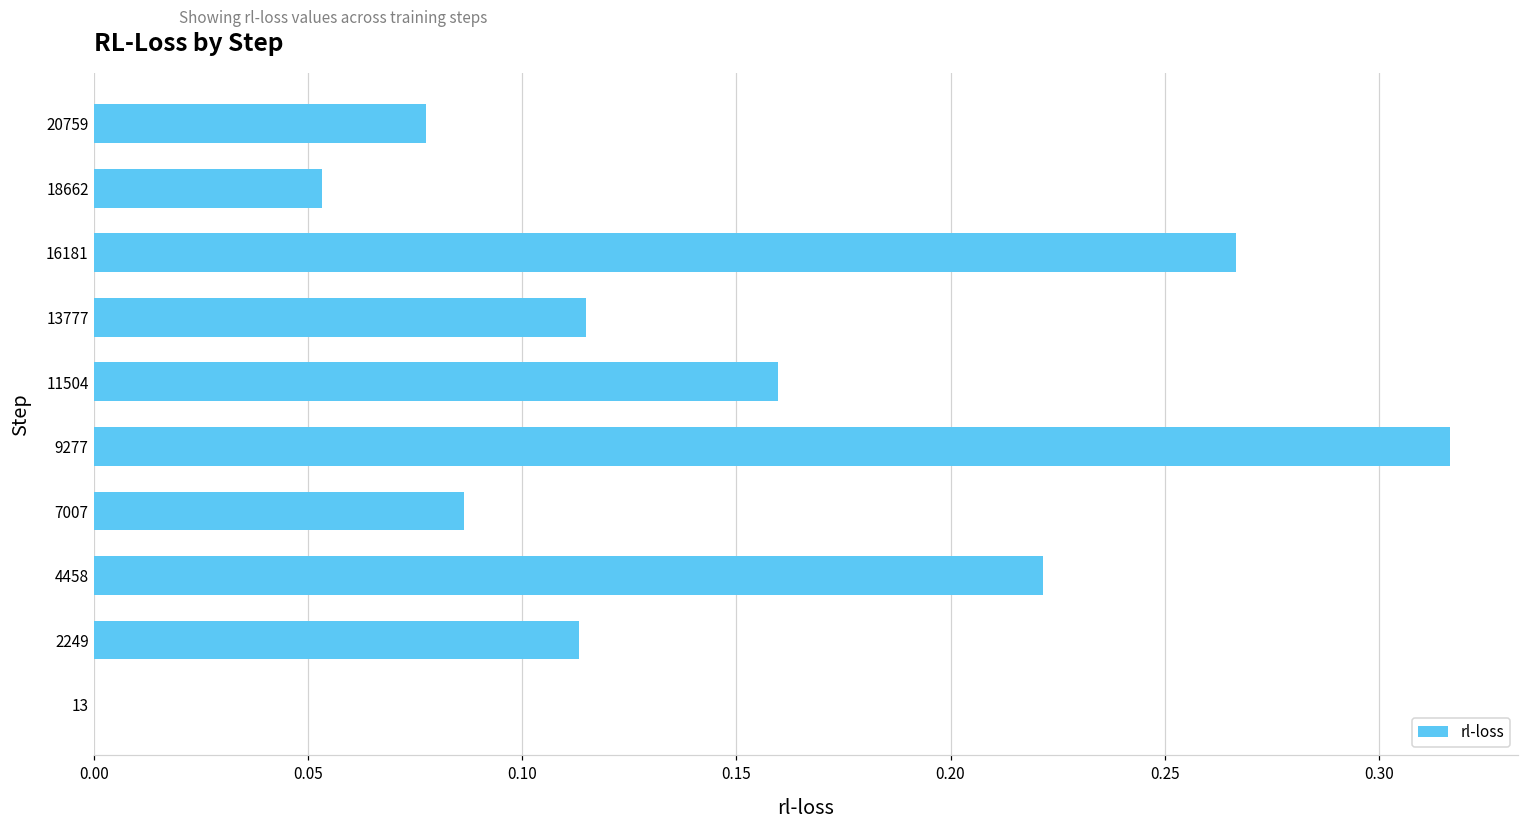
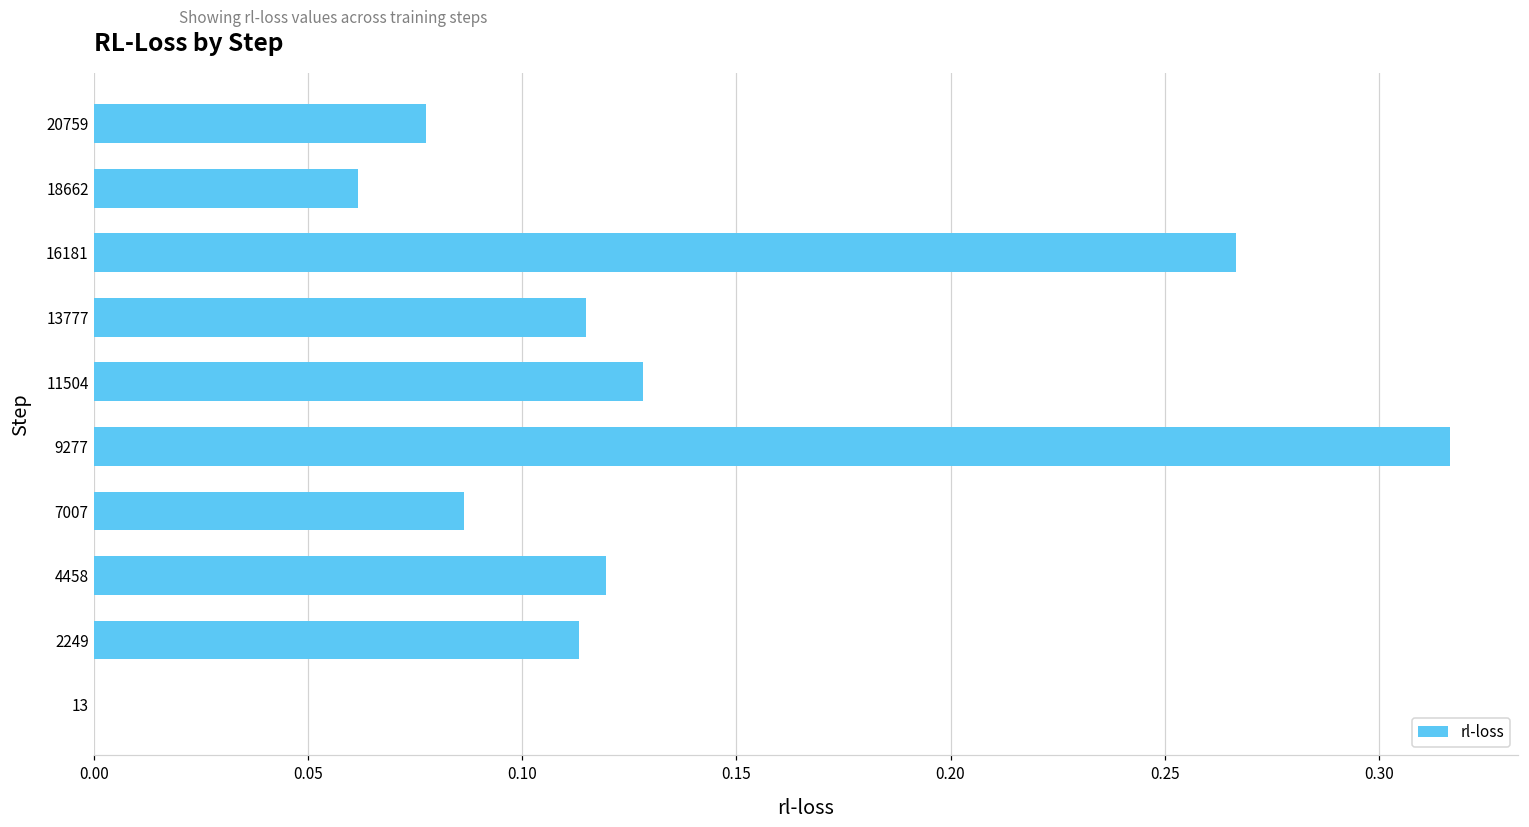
18662: 0.053 -> 0.062
11504: 0.160 -> 0.128
4458: 0.222 -> 0.120
